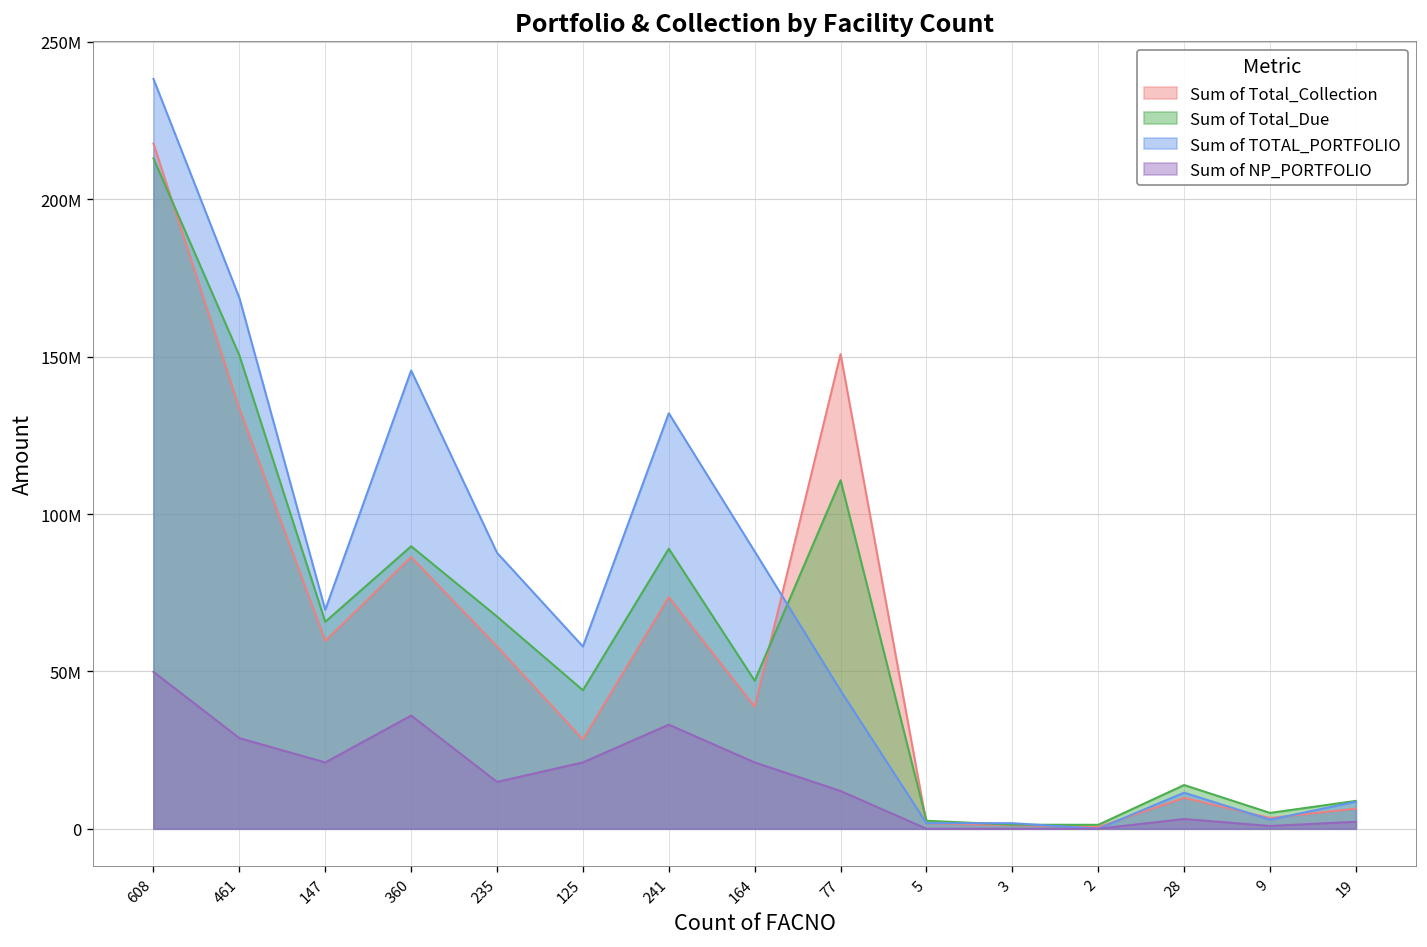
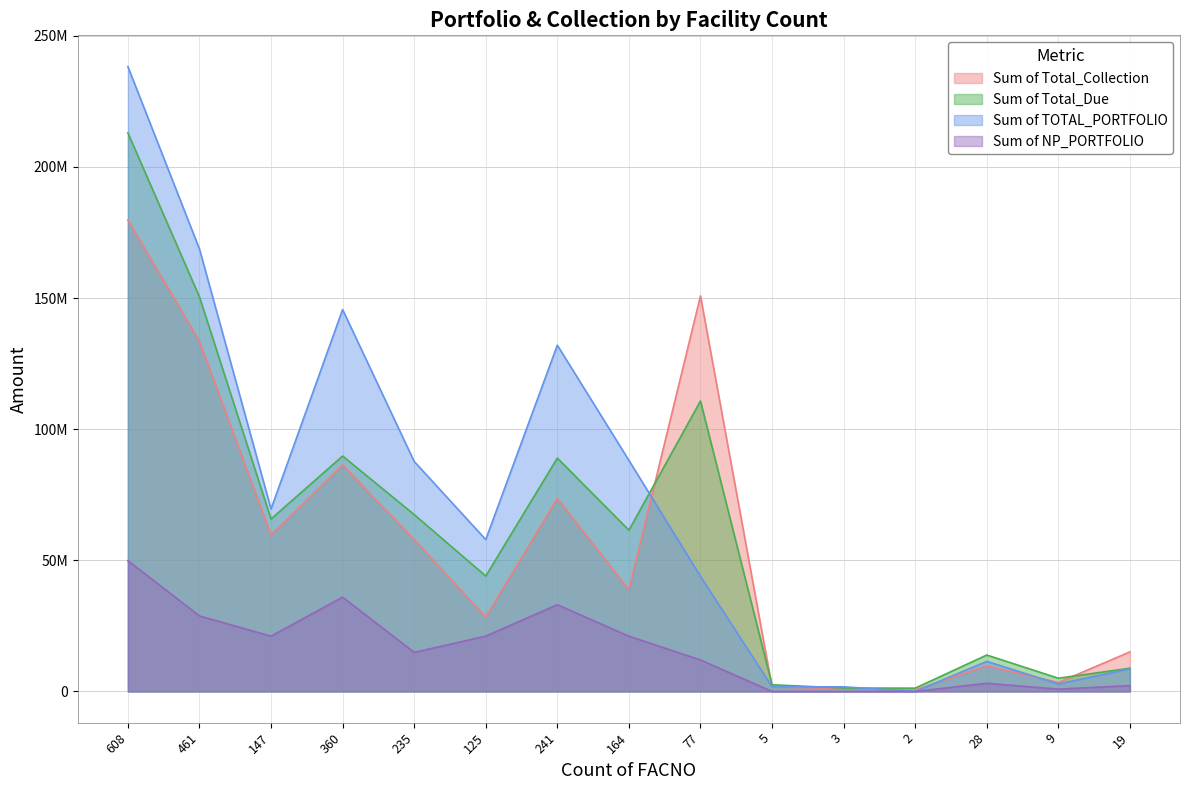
Sum of Total_Collection, 608: 218000000 -> 180000000
Sum of Total_Due, 164: 47000000 -> 61000000
Sum of Total_Collection, 19: 6000000 -> 15000000
